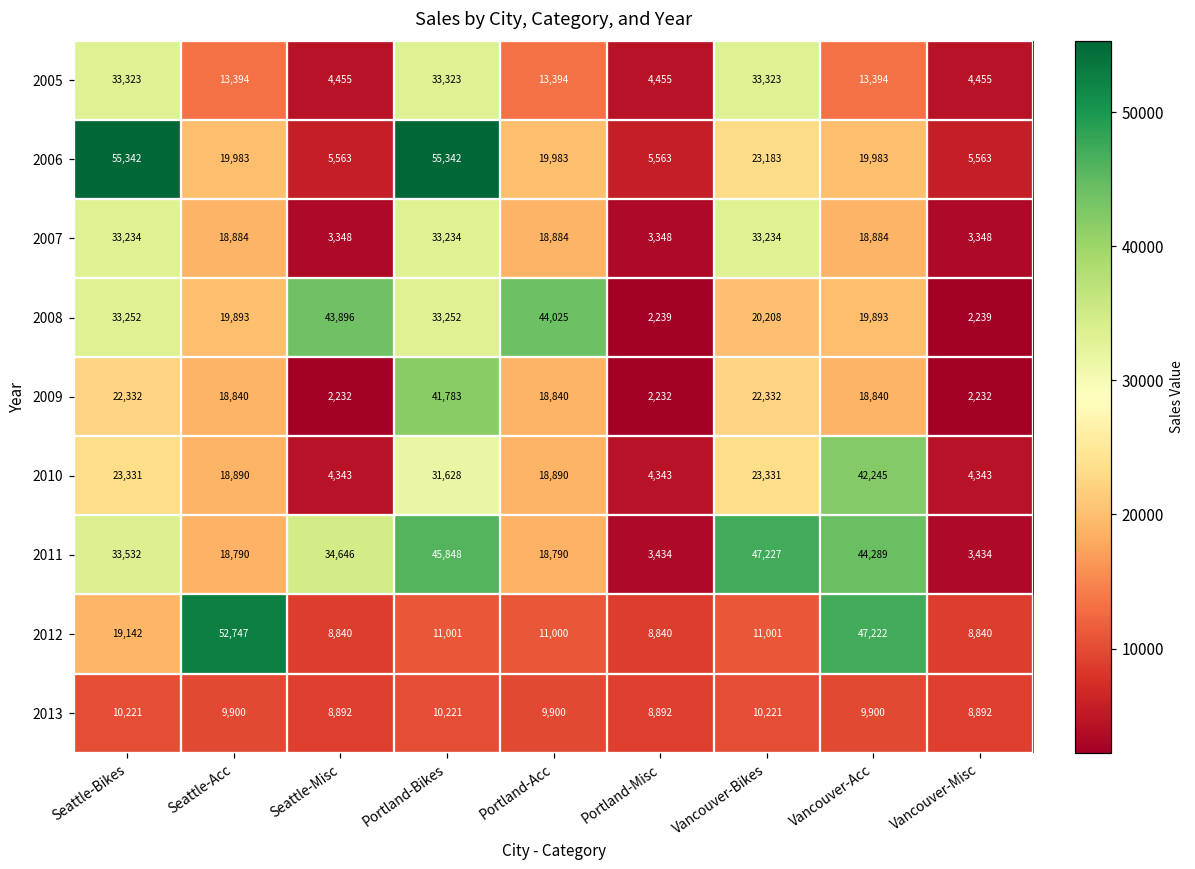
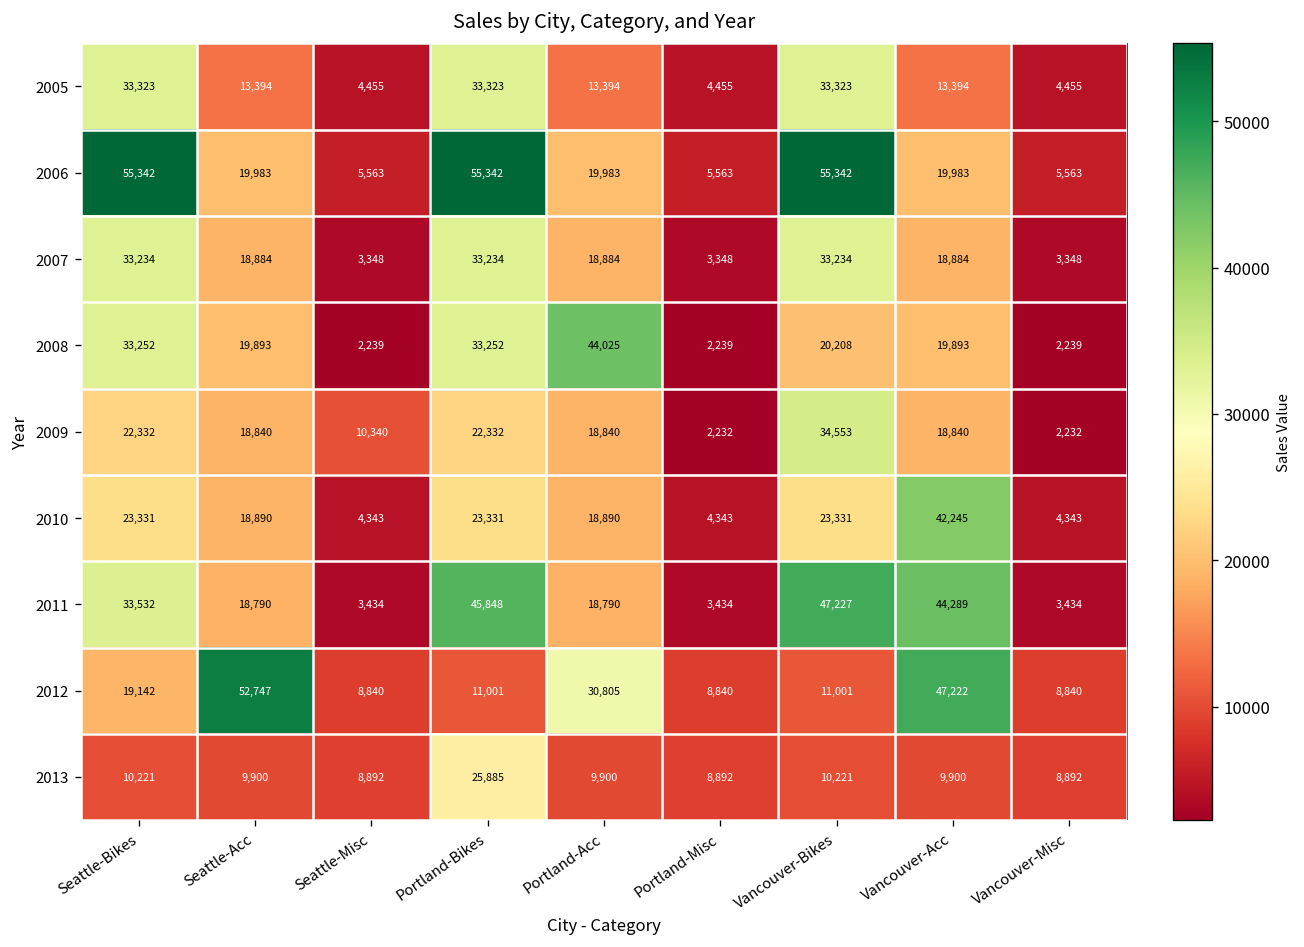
2006, Vancouver-Bikes: 23,183 -> 55,342
2008, Seattle-Misc: 43,896 -> 2,239
2009, Seattle-Misc: 2,232 -> 10,340
2009, Portland-Bikes: 41,783 -> 22,332
2009, Vancouver-Bikes: 22,332 -> 34,553
2010, Portland-Bikes: 31,628 -> 23,331
2011, Seattle-Misc: 34,646 -> 3,434
2012, Portland-Acc: 11,000 -> 30,805
2013, Portland-Bikes: 10,221 -> 25,885
